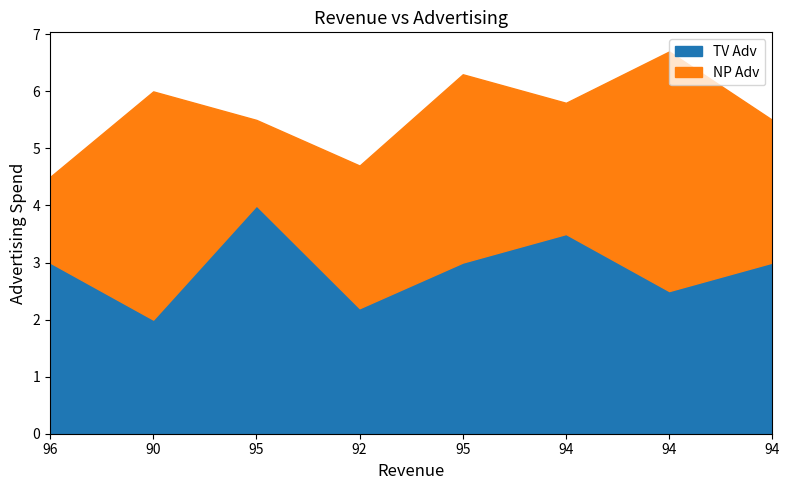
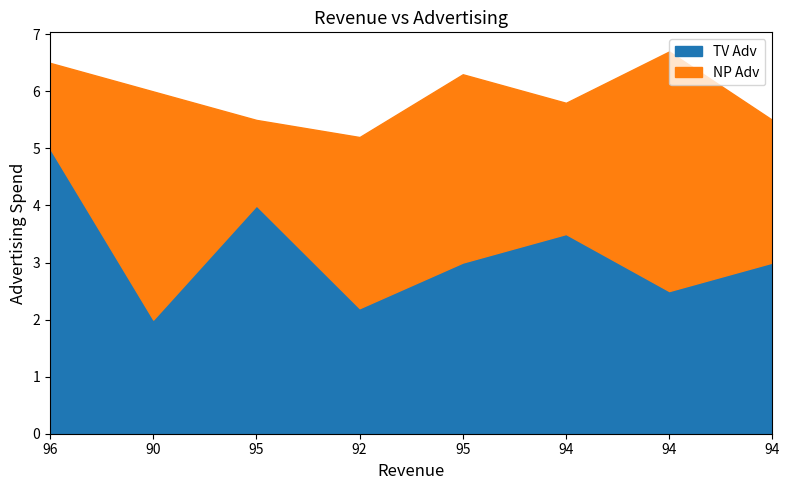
TV Adv, 96: 3 -> 5
NP Adv, 92: 2.5 -> 3.0
